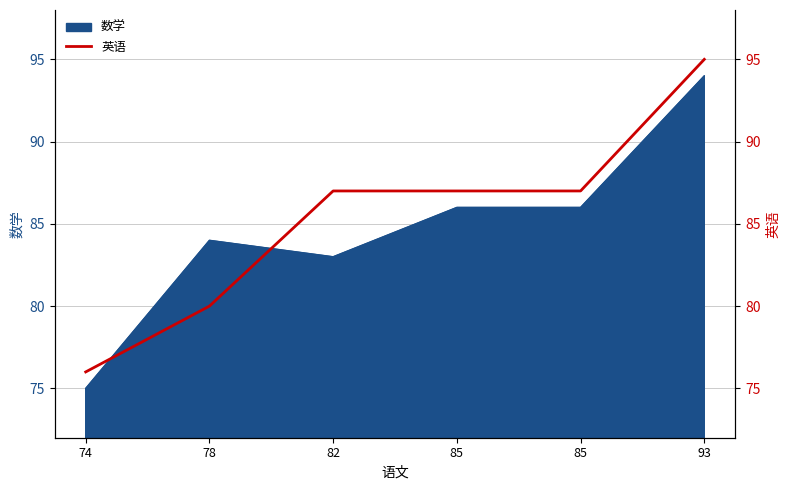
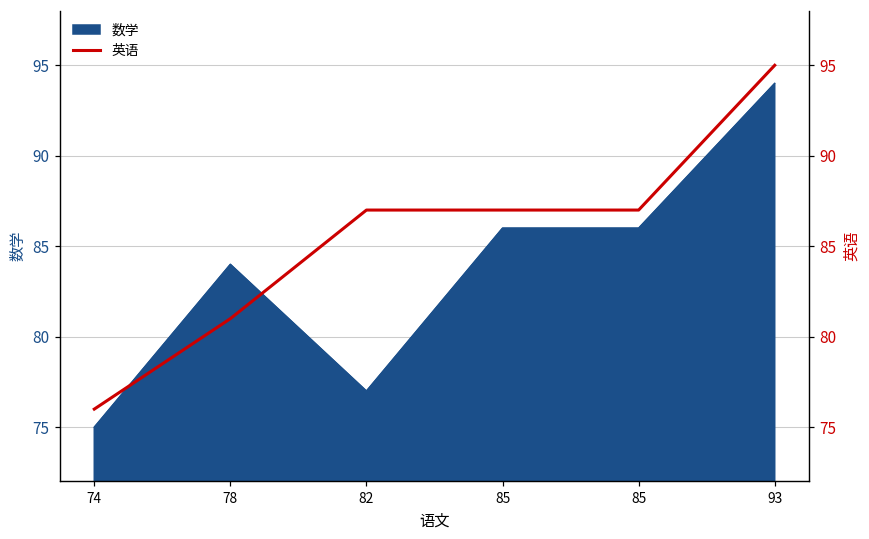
数学, 82: 83 -> 77
英语, 78: 80 -> 81
